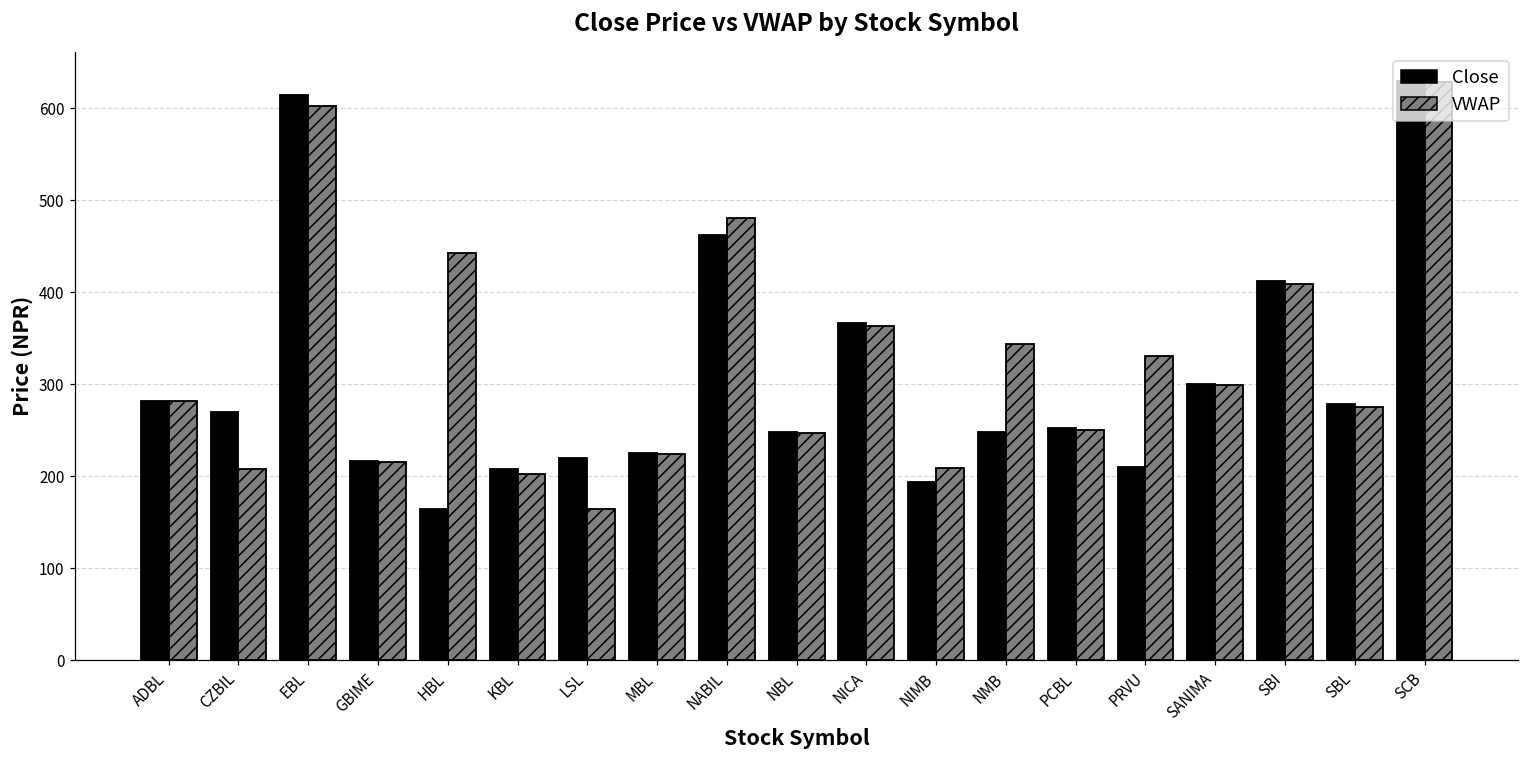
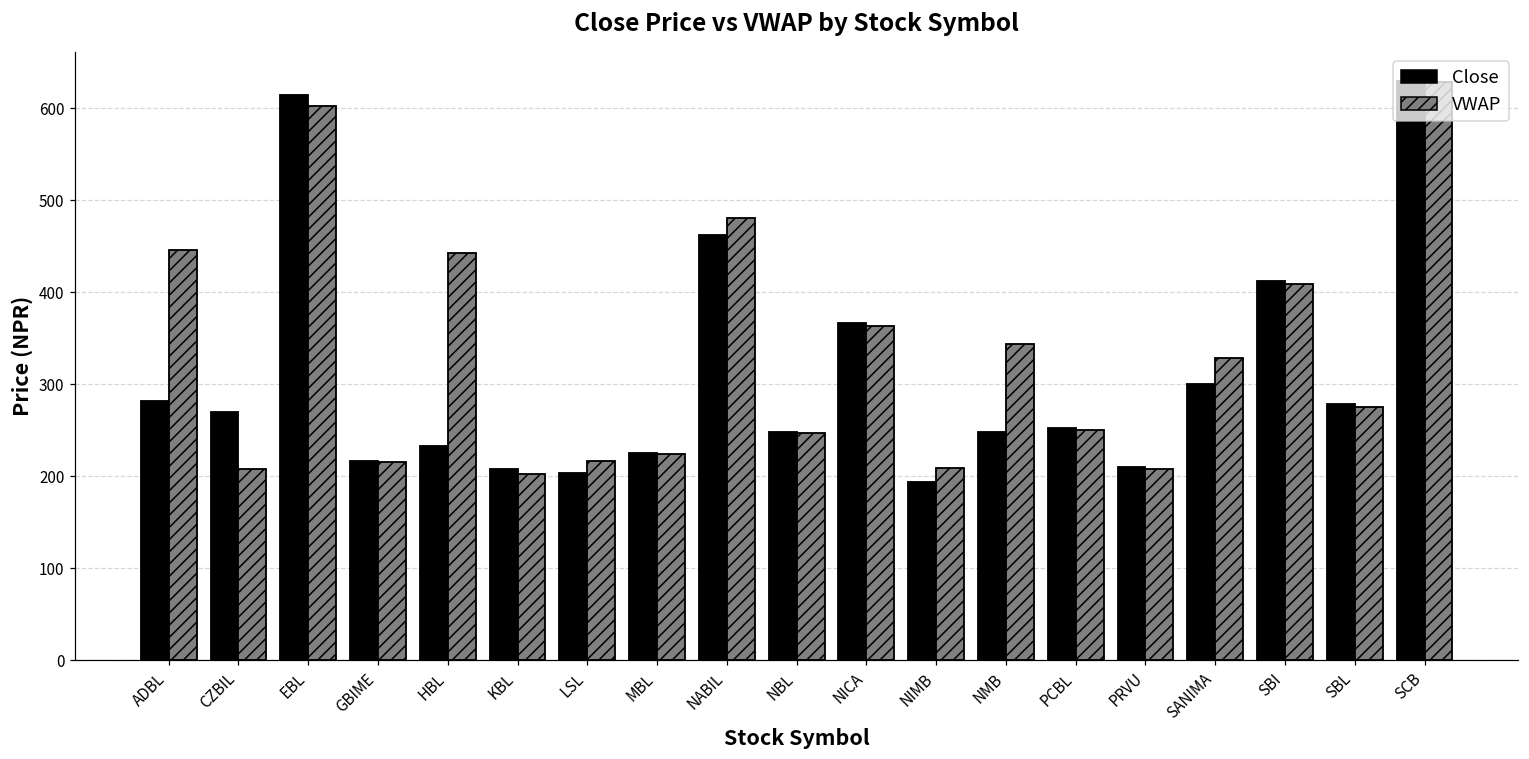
VWAP, ADBL: 280 -> 450
Close, HBL: 160 -> 230
Close, LSL: 220 -> 200
VWAP, LSL: 160 -> 220
VWAP, PRVU: 330 -> 210
VWAP, SANIMA: 300 -> 330
